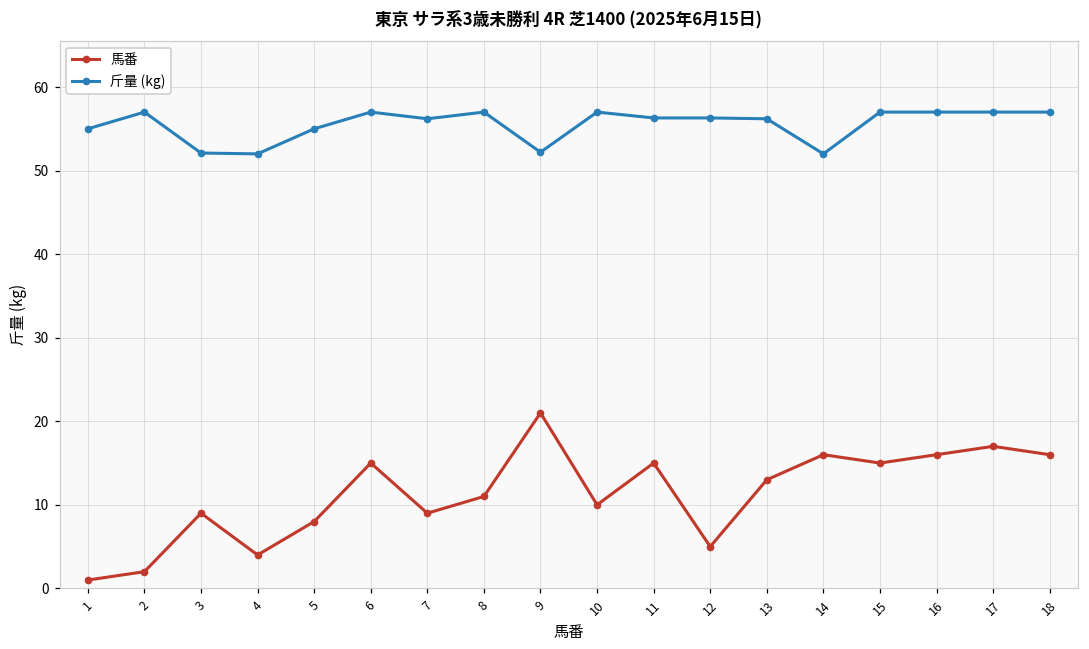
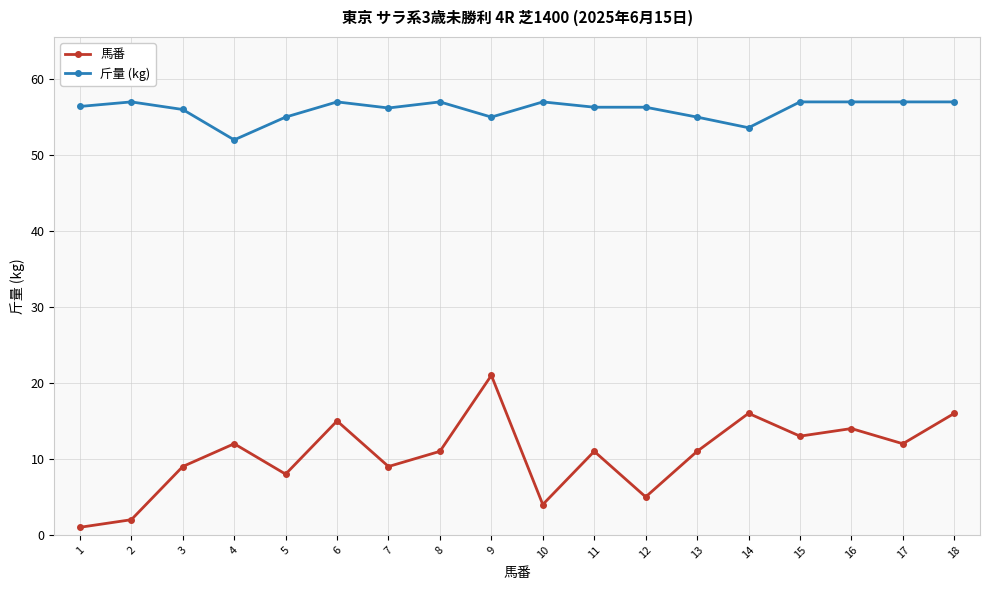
斤量 (kg), 1: 55 -> 56
斤量 (kg), 3: 52 -> 56
馬番, 4: 4 -> 12
斤量 (kg), 9: 52 -> 55
馬番, 10: 10 -> 4
馬番, 11: 15 -> 11
馬番, 13: 13 -> 11
斤量 (kg), 13: 56 -> 55
斤量 (kg), 14: 52 -> 54
馬番, 15: 15 -> 13
馬番, 16: 16 -> 14
馬番, 17: 17 -> 12
